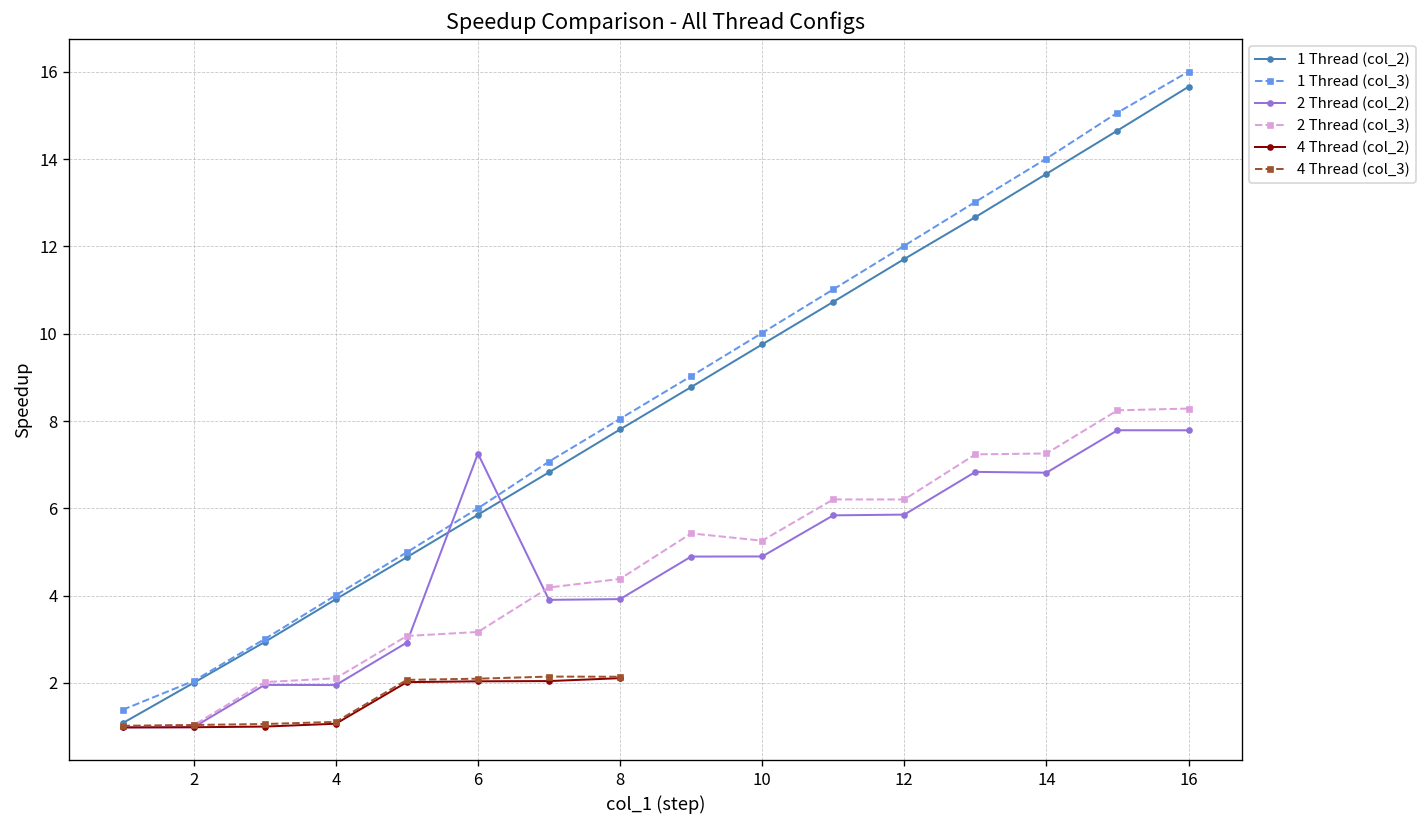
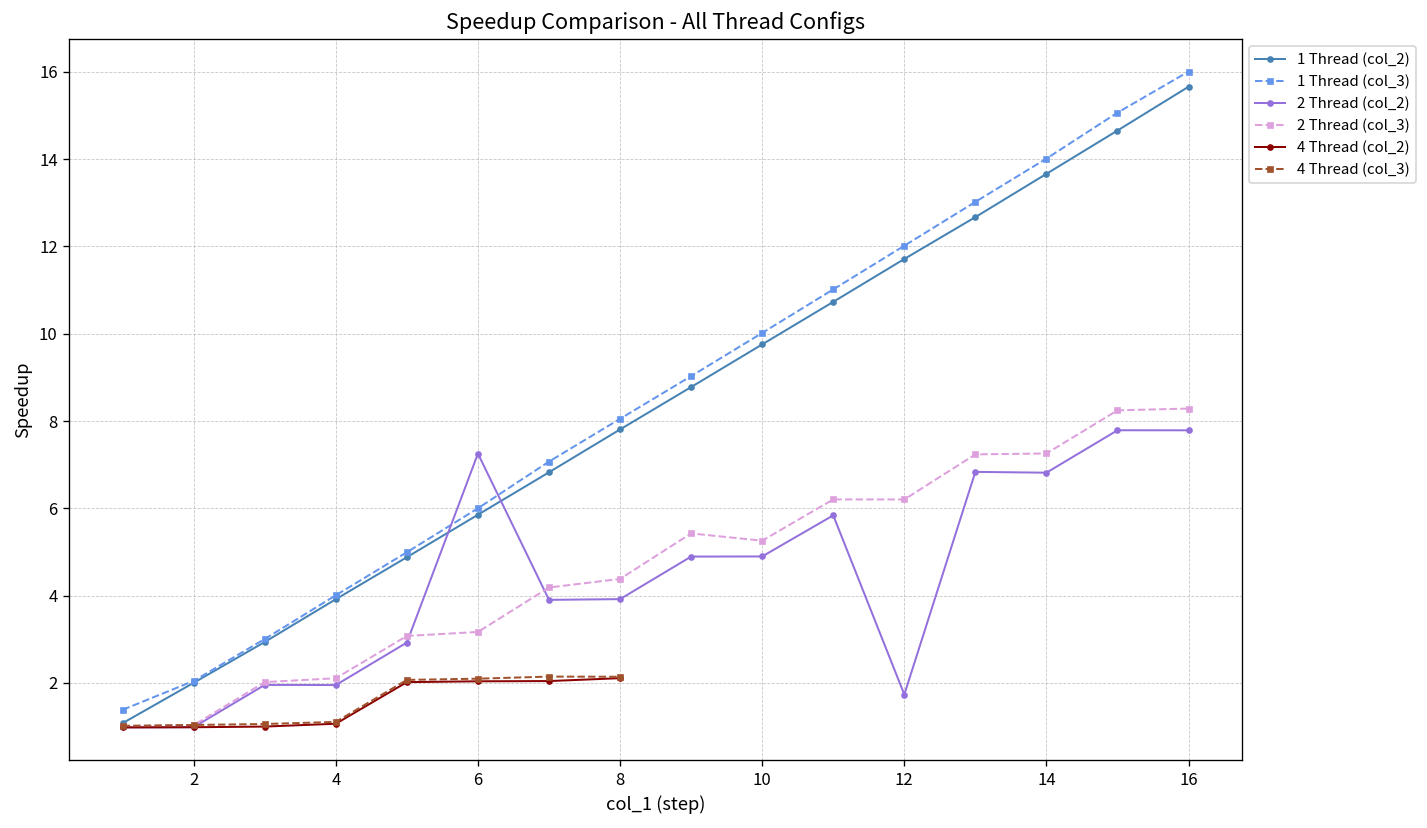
2 Thread (col_2), 12: 5.9 -> 1.7
